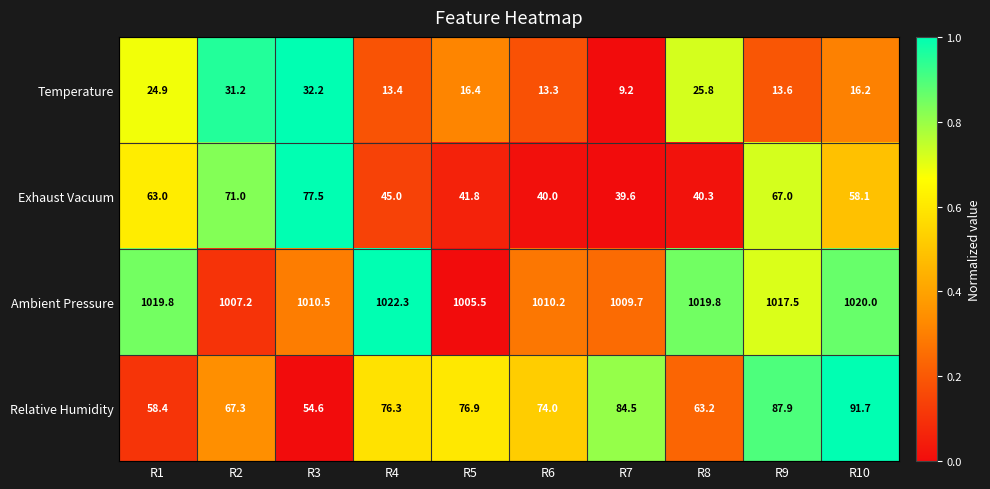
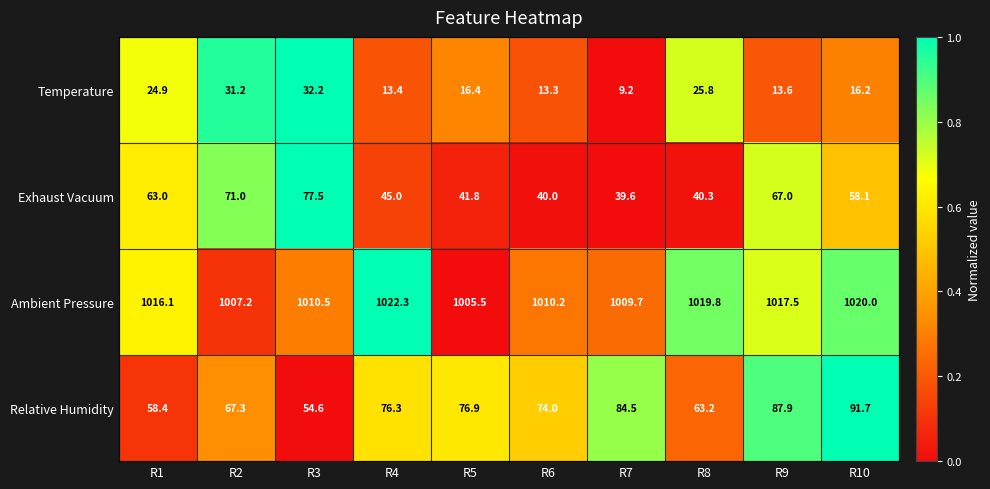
Ambient Pressure, R1: 1019.8 -> 1016.1
